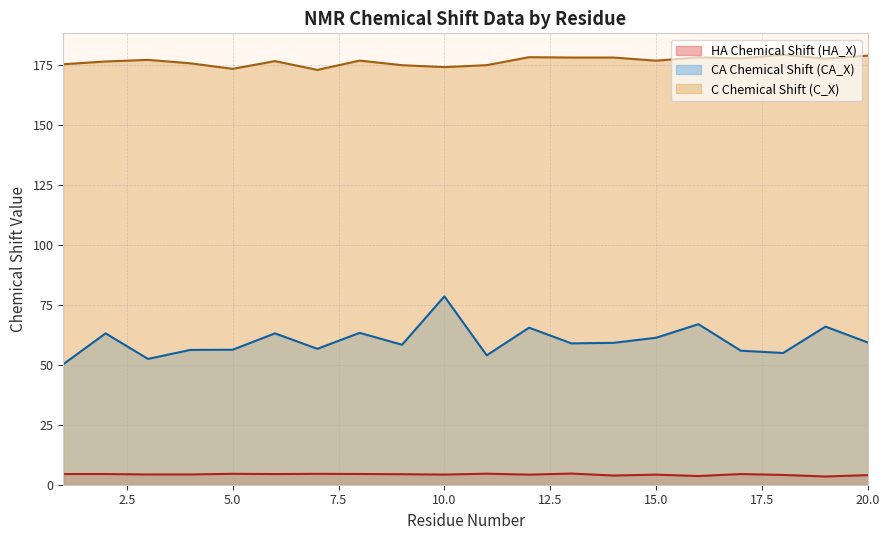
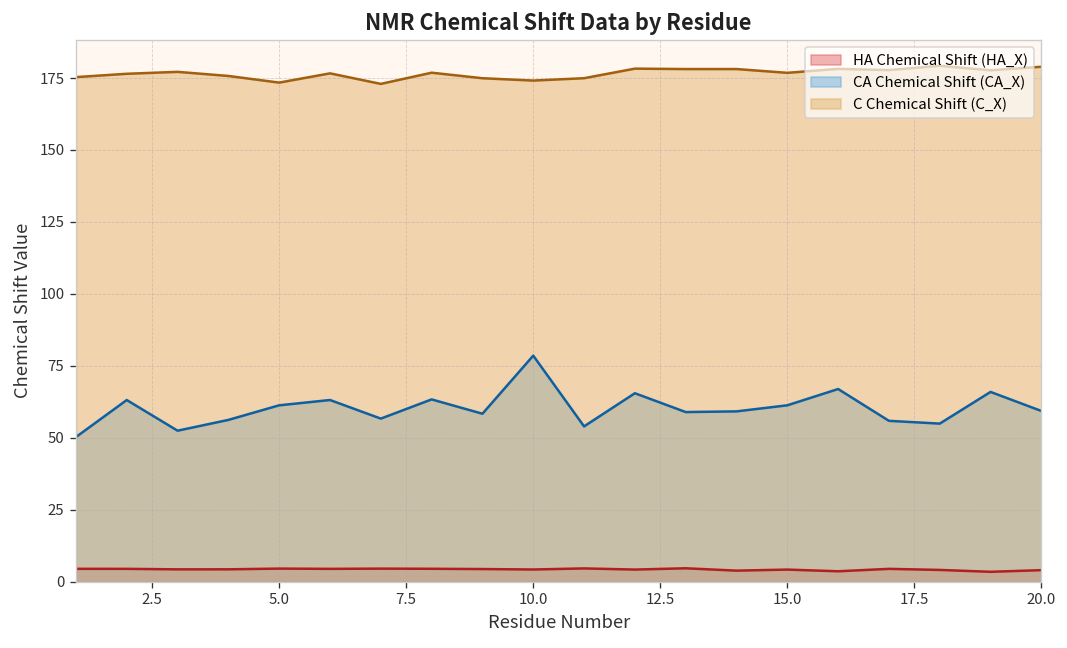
CA Chemical Shift (CA_X), 5.0: 56 -> 61
